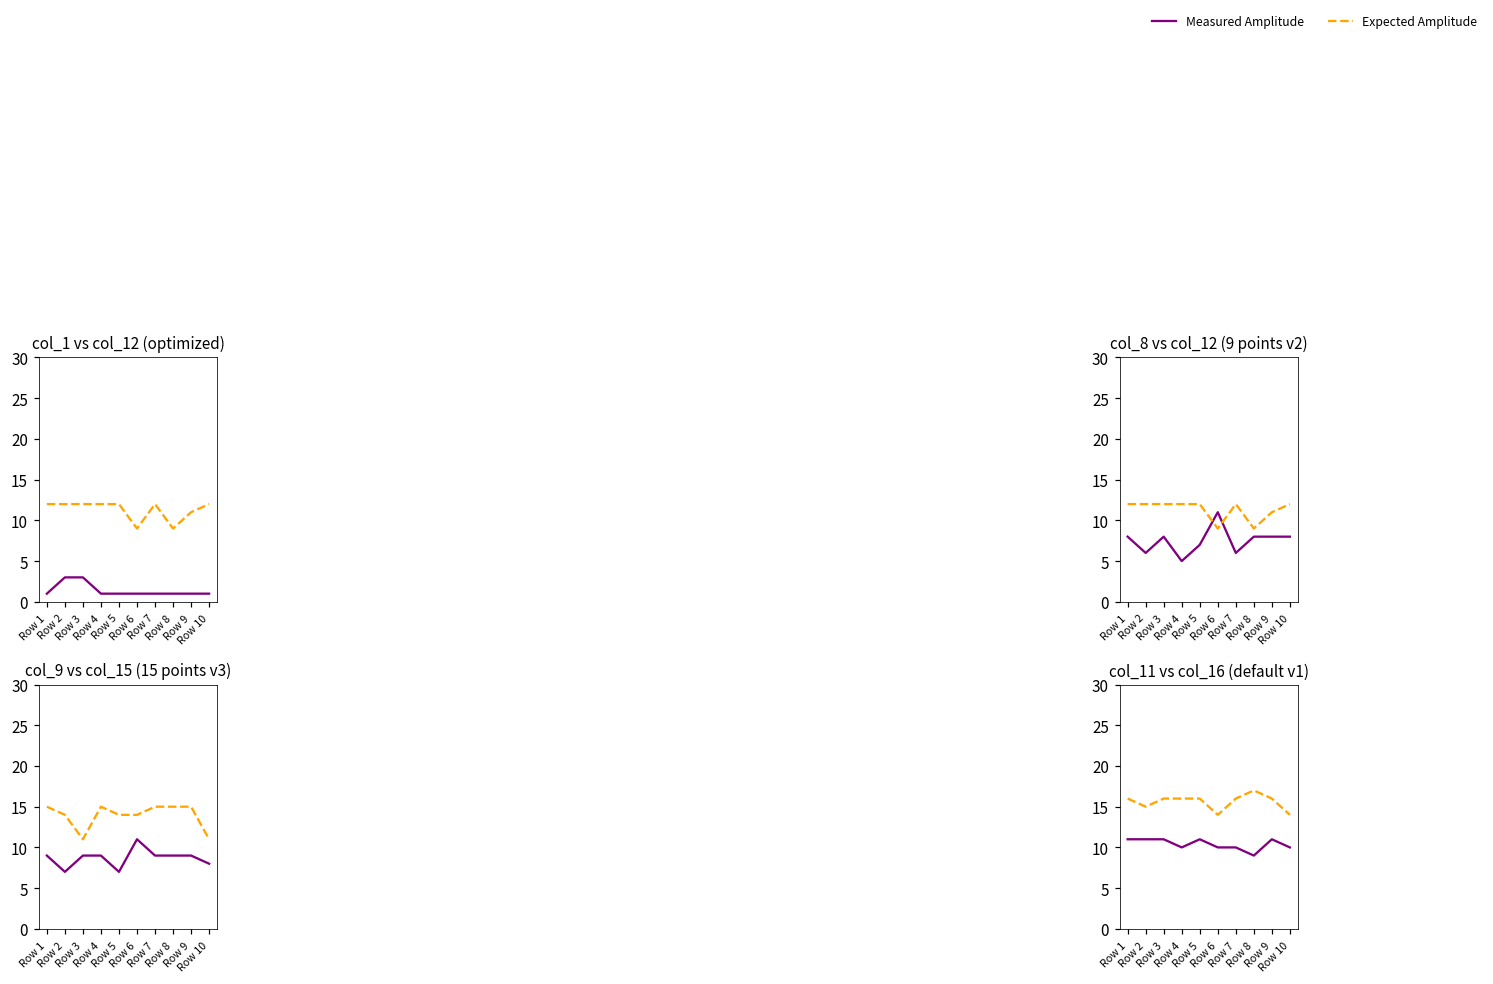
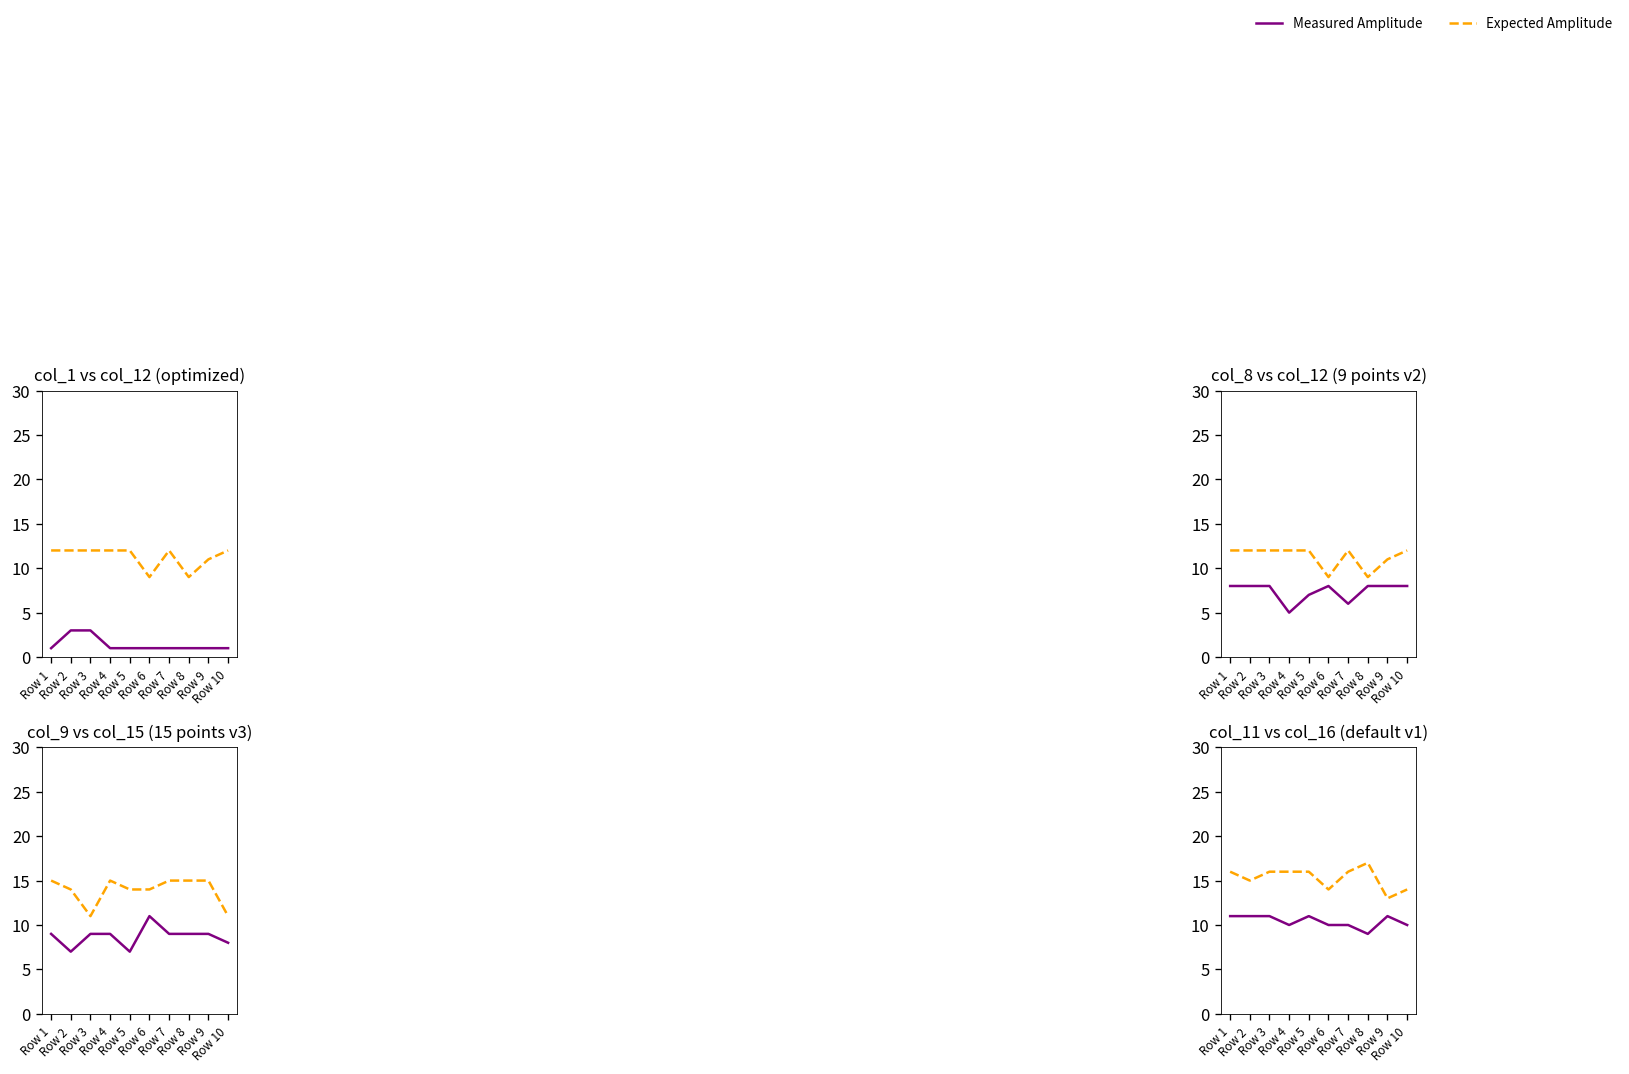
col_8 vs col_12 (9 points v2), Measured Amplitude, Row 2: 6 -> 8
col_8 vs col_12 (9 points v2), Measured Amplitude, Row 6: 11 -> 8
col_11 vs col_16 (default v1), Expected Amplitude, Row 9: 16 -> 13
